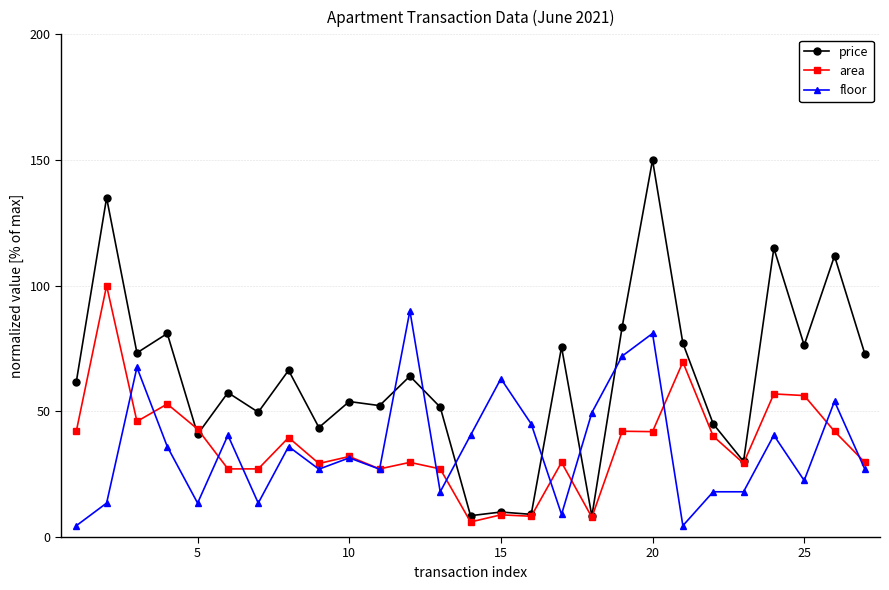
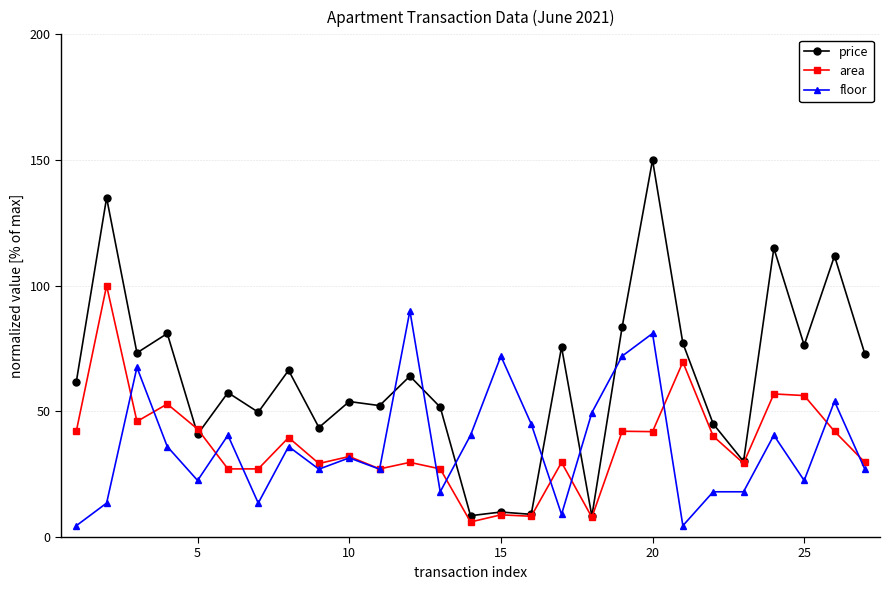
floor, 5: 14 -> 23
floor, 15: 63 -> 72
